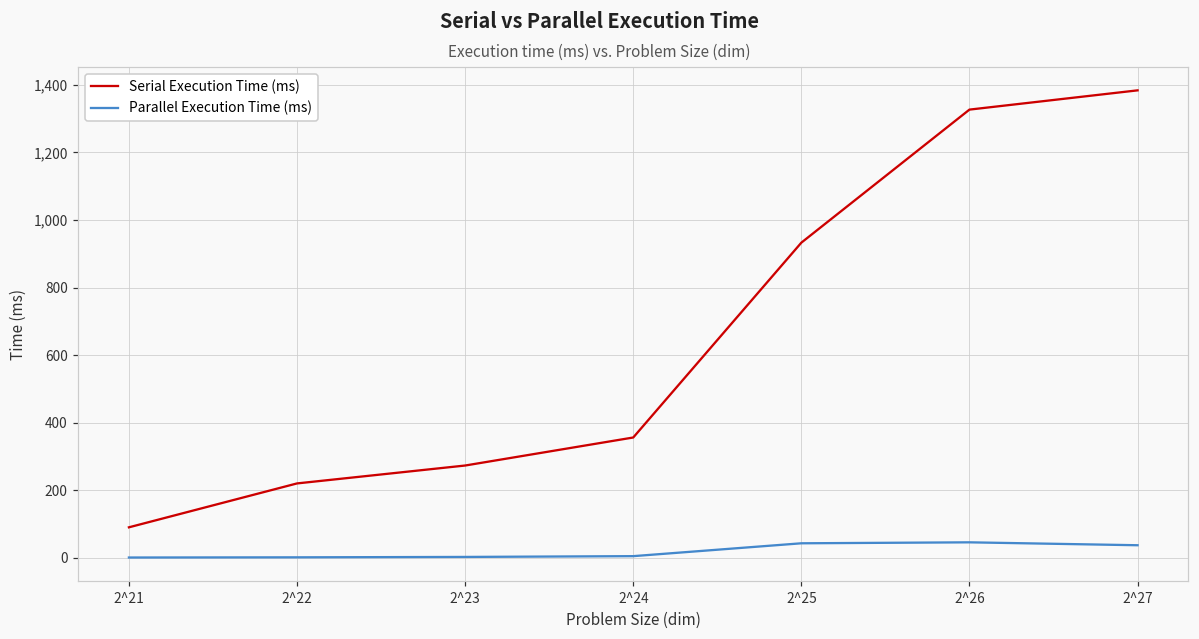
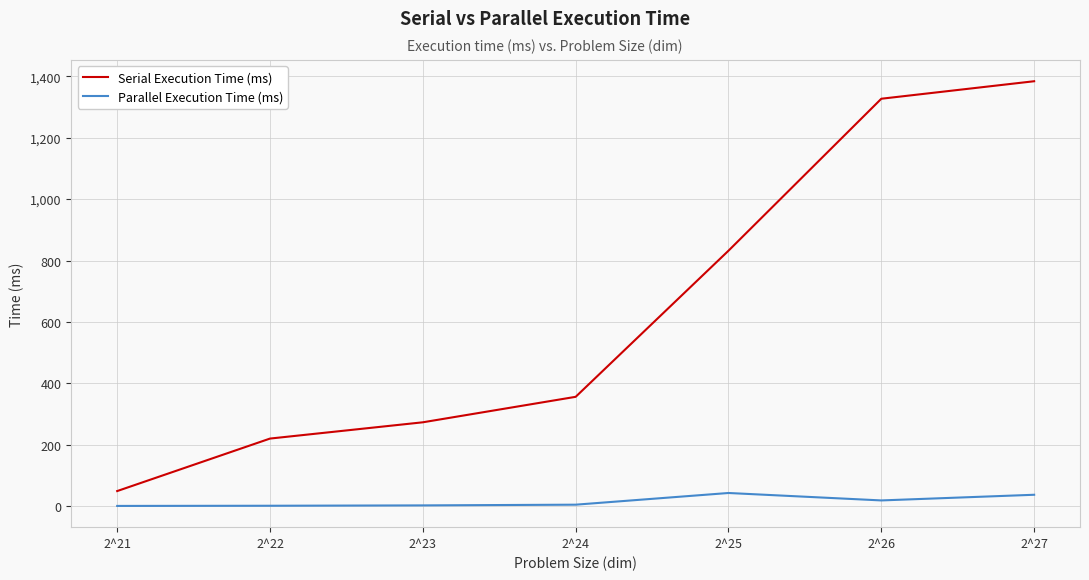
Serial Execution Time (ms), 2^21: 90 -> 50
Serial Execution Time (ms), 2^25: 930 -> 830
Parallel Execution Time (ms), 2^26: 50 -> 20
